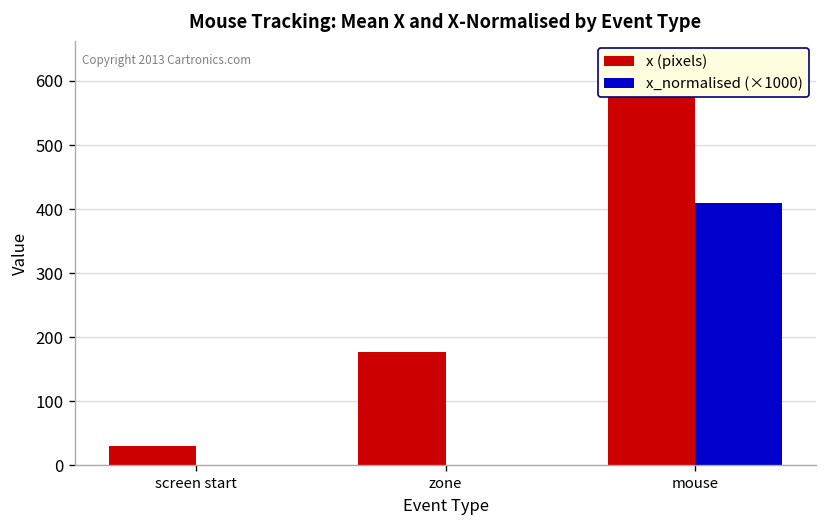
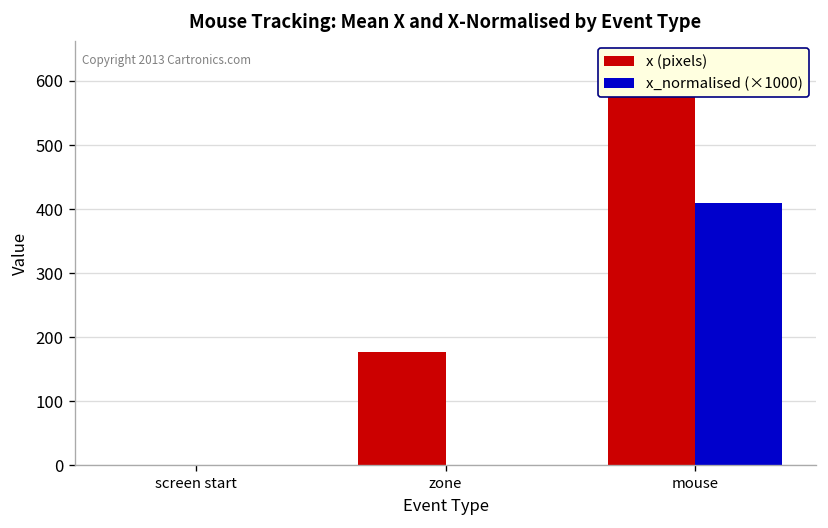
x (pixels), screen start: 30 -> 0
